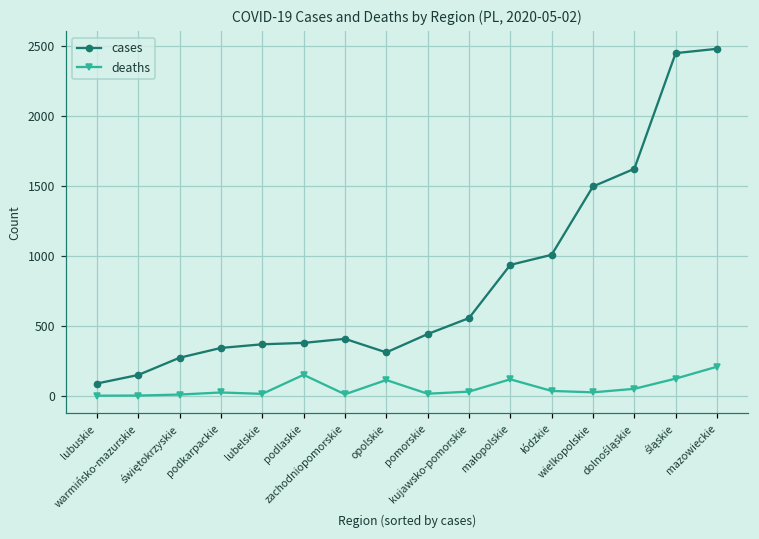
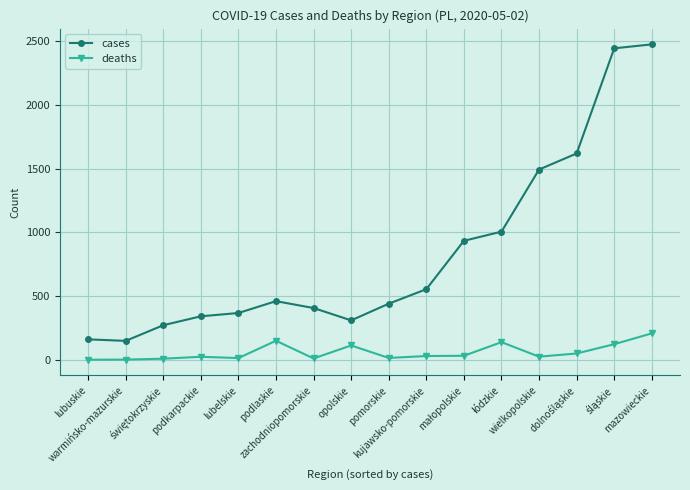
cases, lubuskie: 90 -> 160
cases, podlaskie: 380 -> 460
deaths, małopolskie: 120 -> 30
deaths, łódzkie: 30 -> 140
